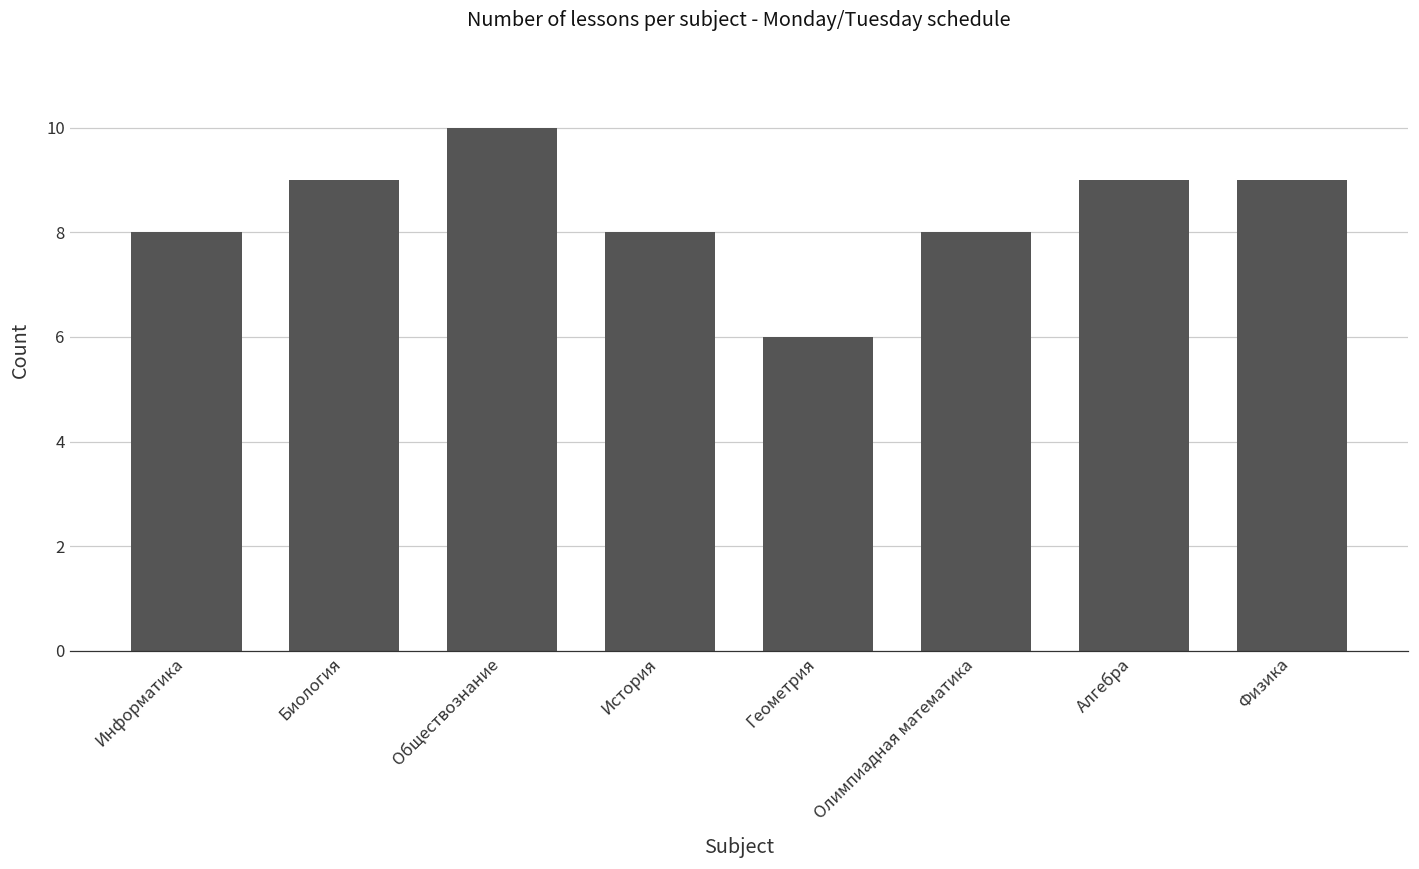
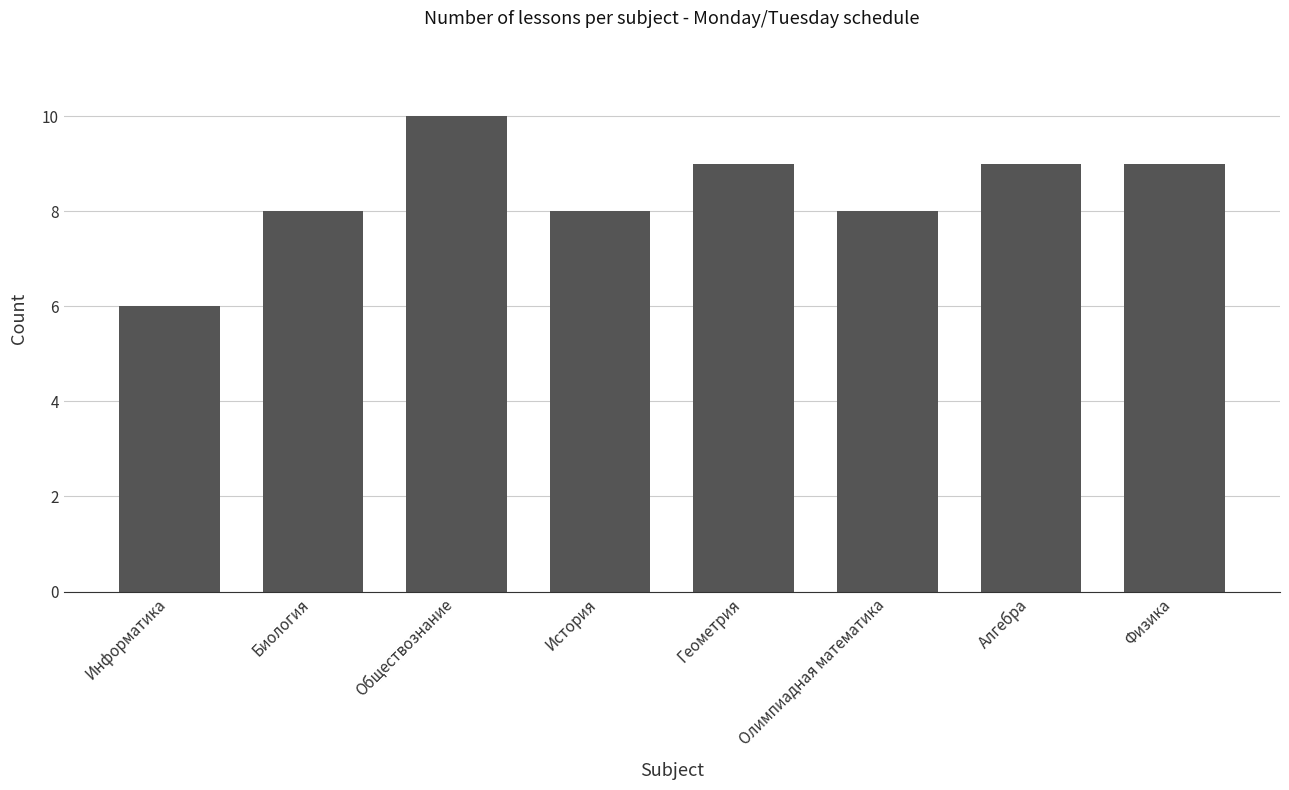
Информатика: 8 -> 6
Биология: 9 -> 8
Геометрия: 6 -> 9
